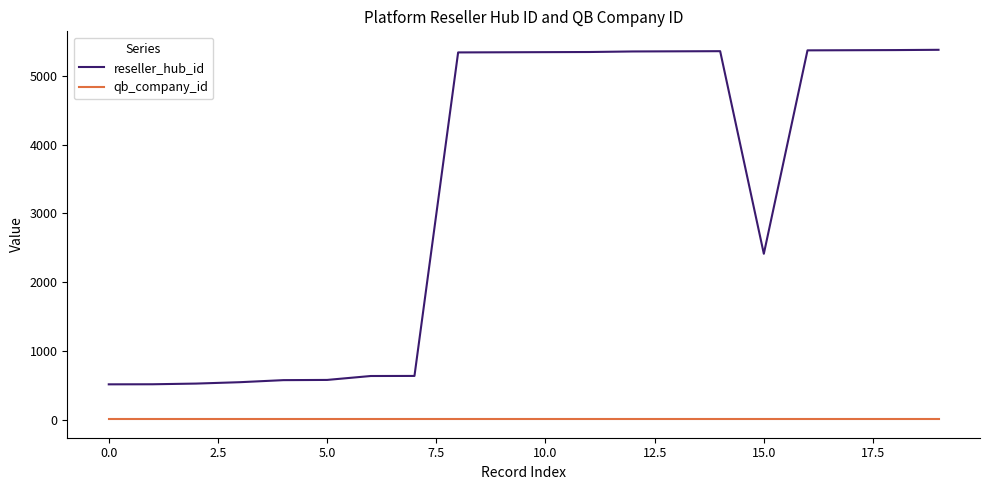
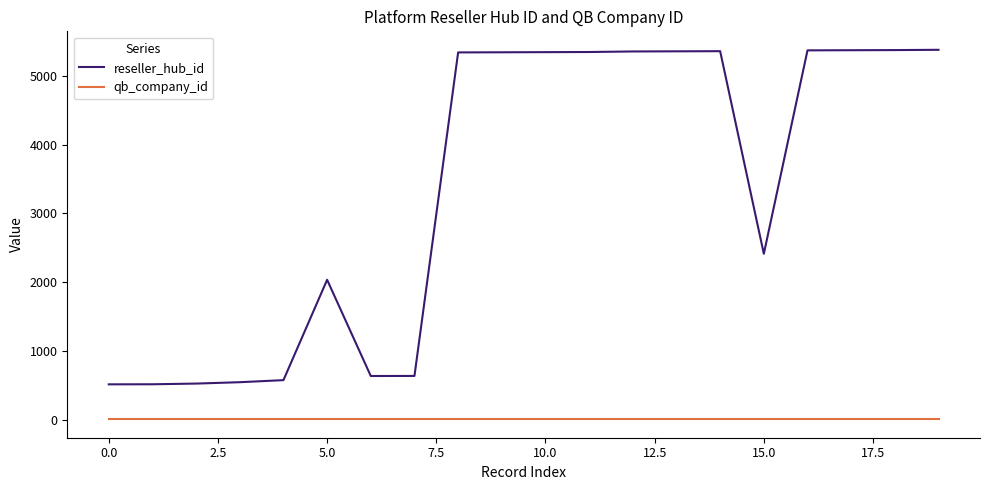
reseller_hub_id, 5.0: 600 -> 2000
